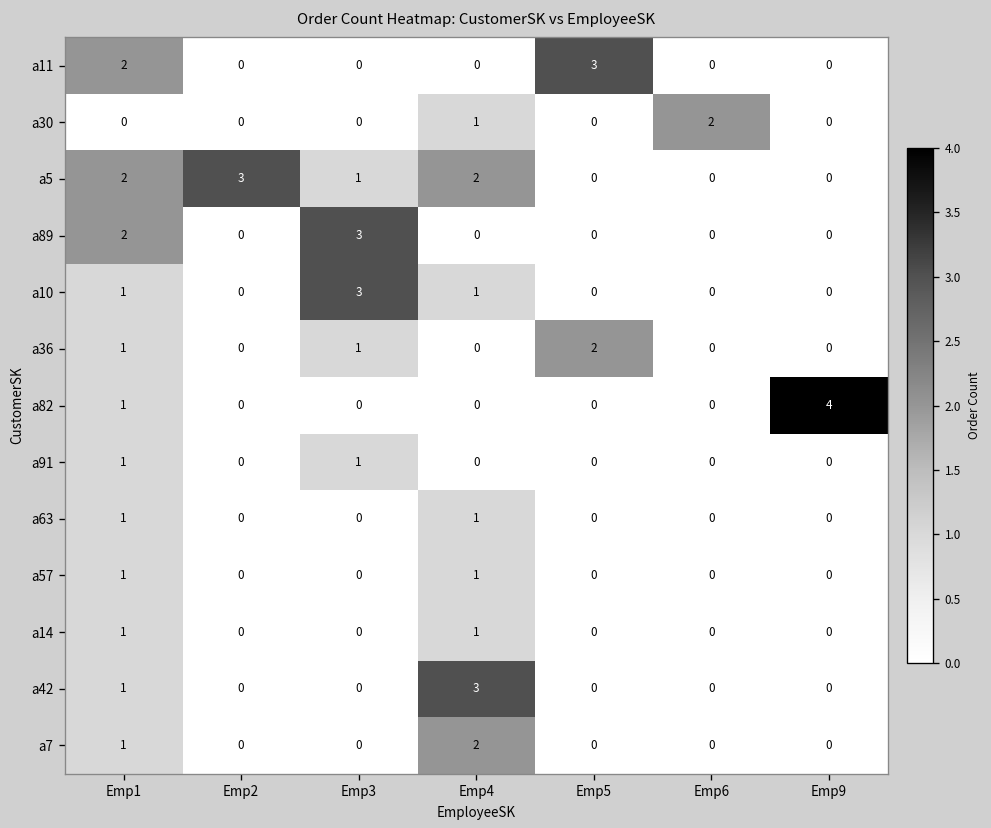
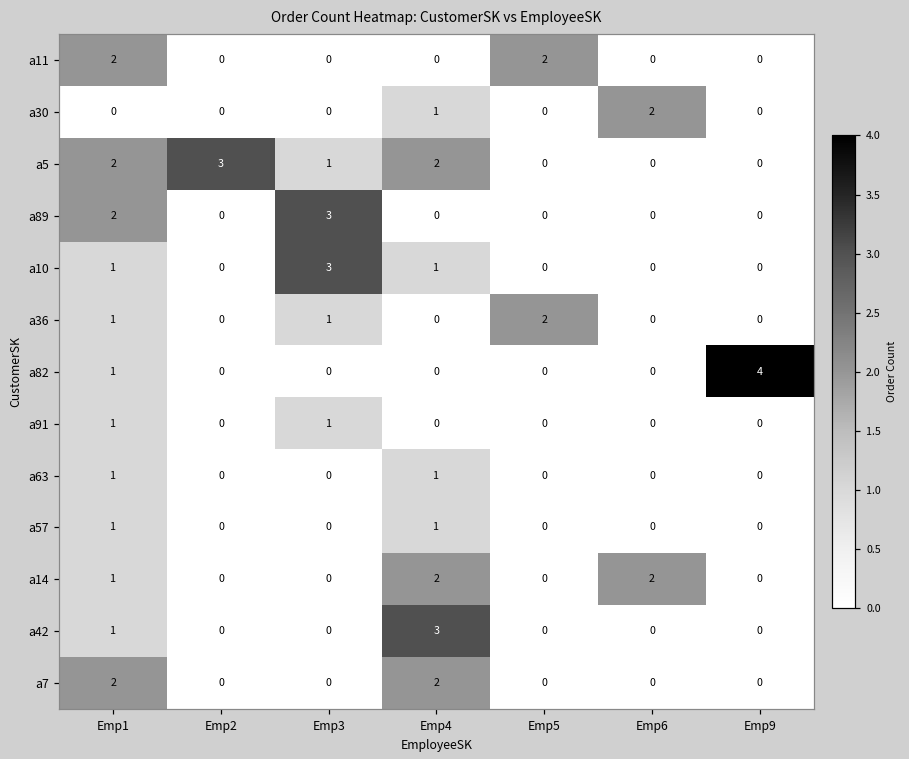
a11, Emp5: 3 -> 2
a14, Emp4: 1 -> 2
a14, Emp6: 0 -> 2
a7, Emp1: 1 -> 2
